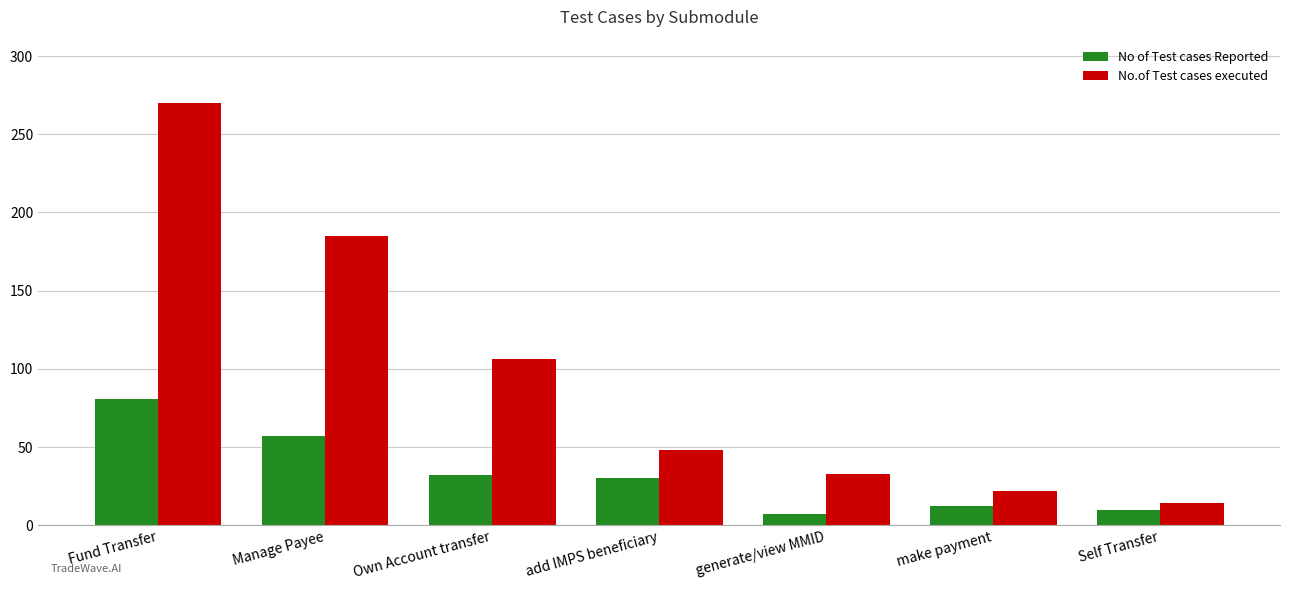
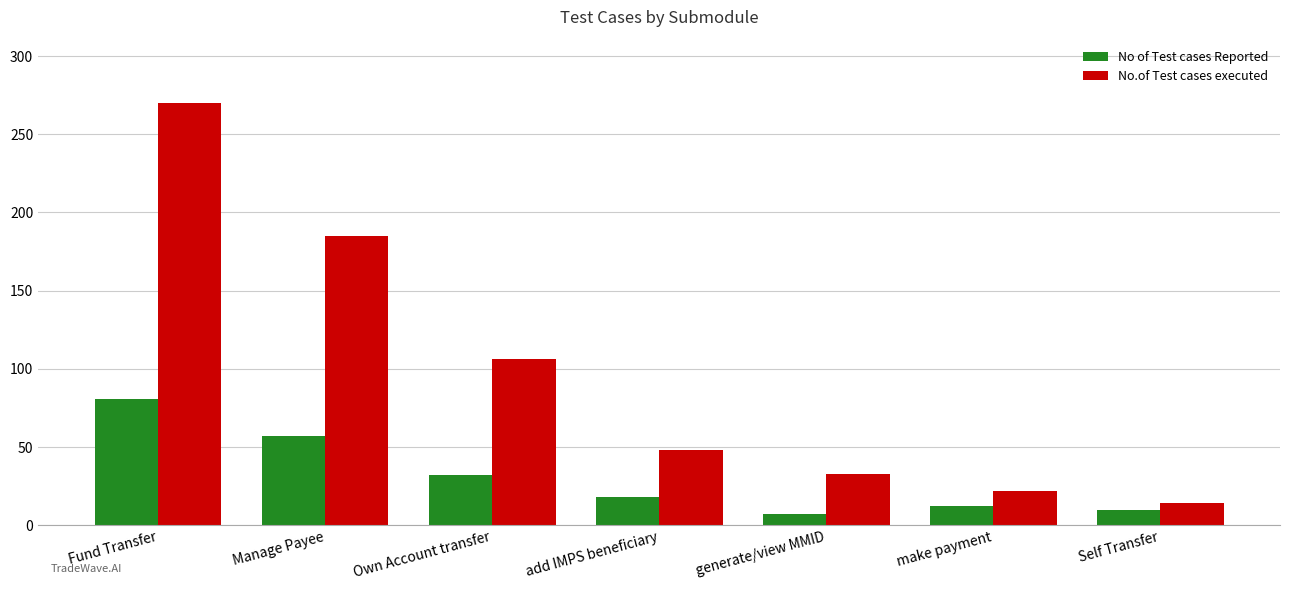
No of Test cases Reported, add IMPS beneficiary: 30 -> 18
